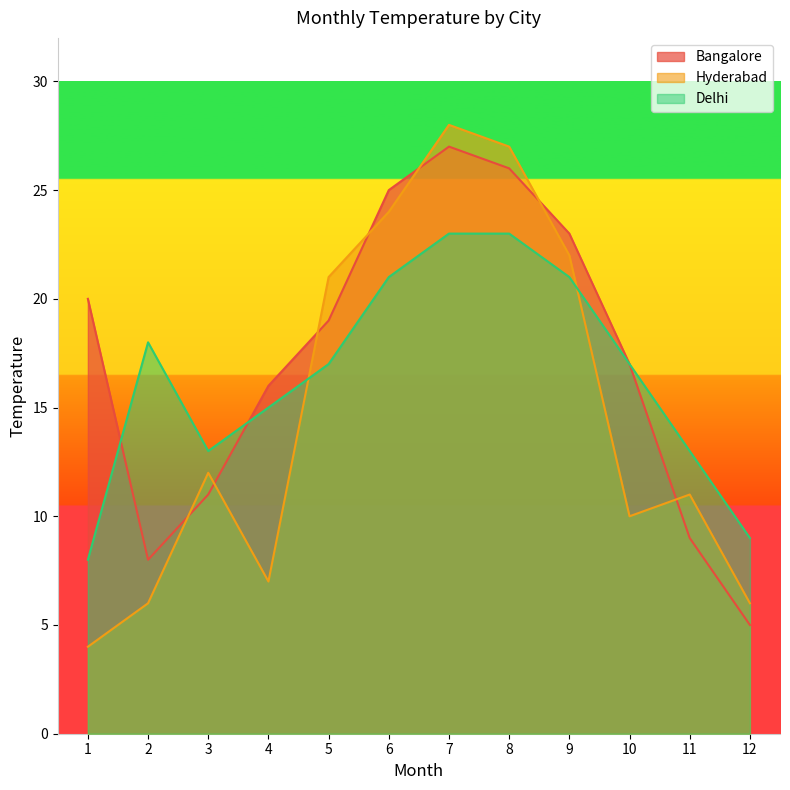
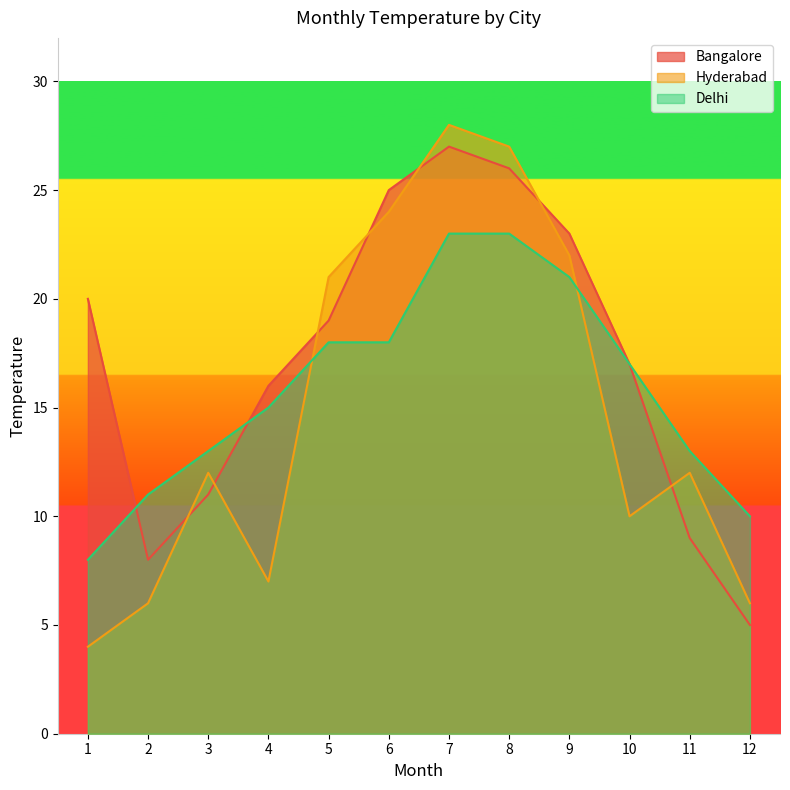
Delhi, 2: 18 -> 11
Delhi, 5: 17 -> 18
Delhi, 6: 21 -> 18
Hyderabad, 11: 11 -> 12
Delhi, 12: 9 -> 10
